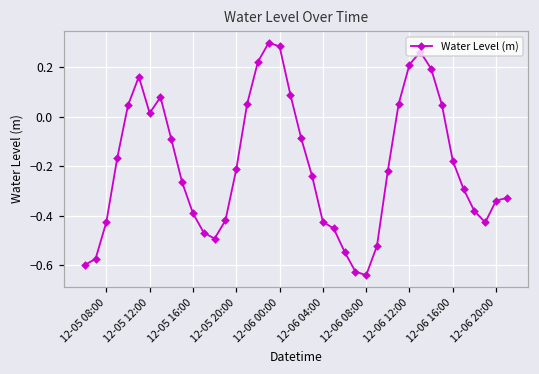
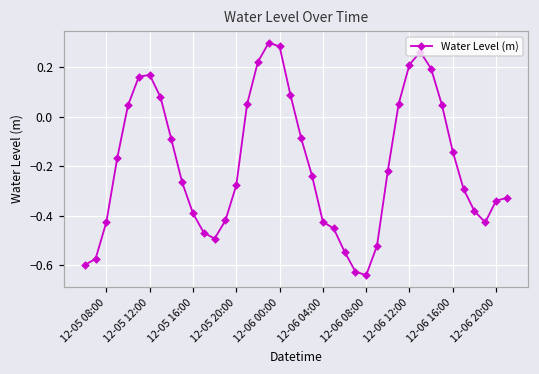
12-05 12:00: 0.01 -> 0.17
12-05 20:00: -0.21 -> -0.28
12-06 16:00: -0.18 -> -0.14
